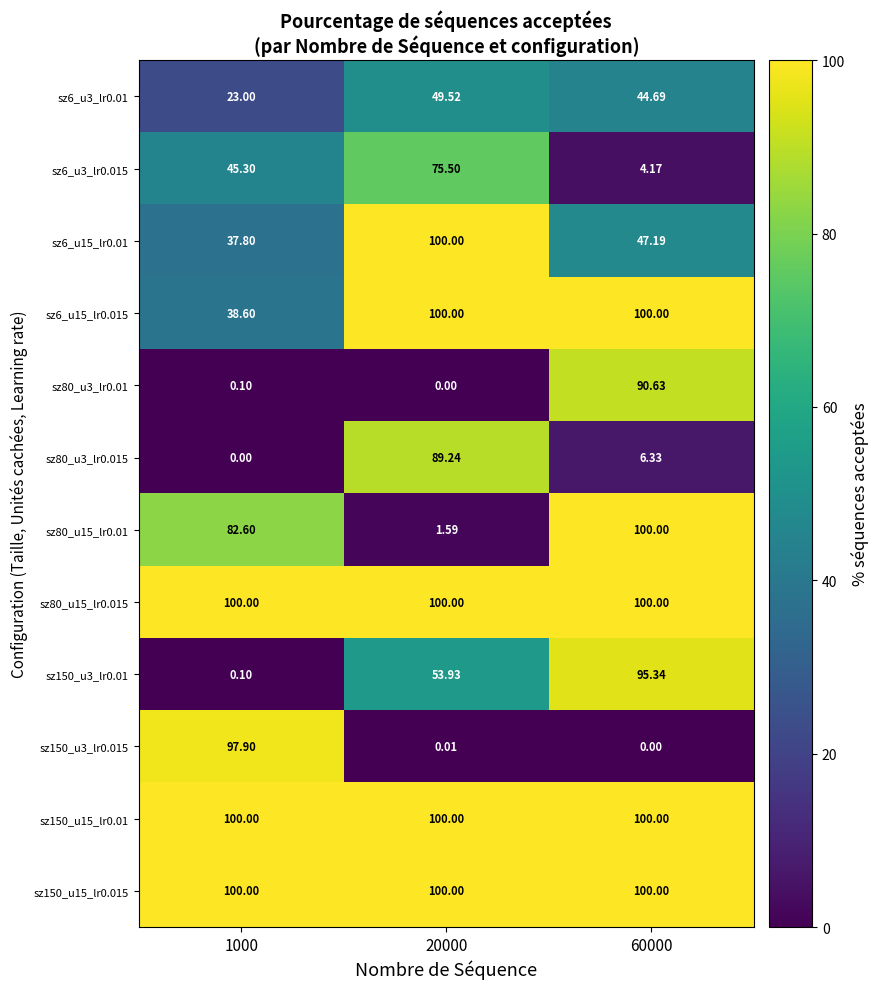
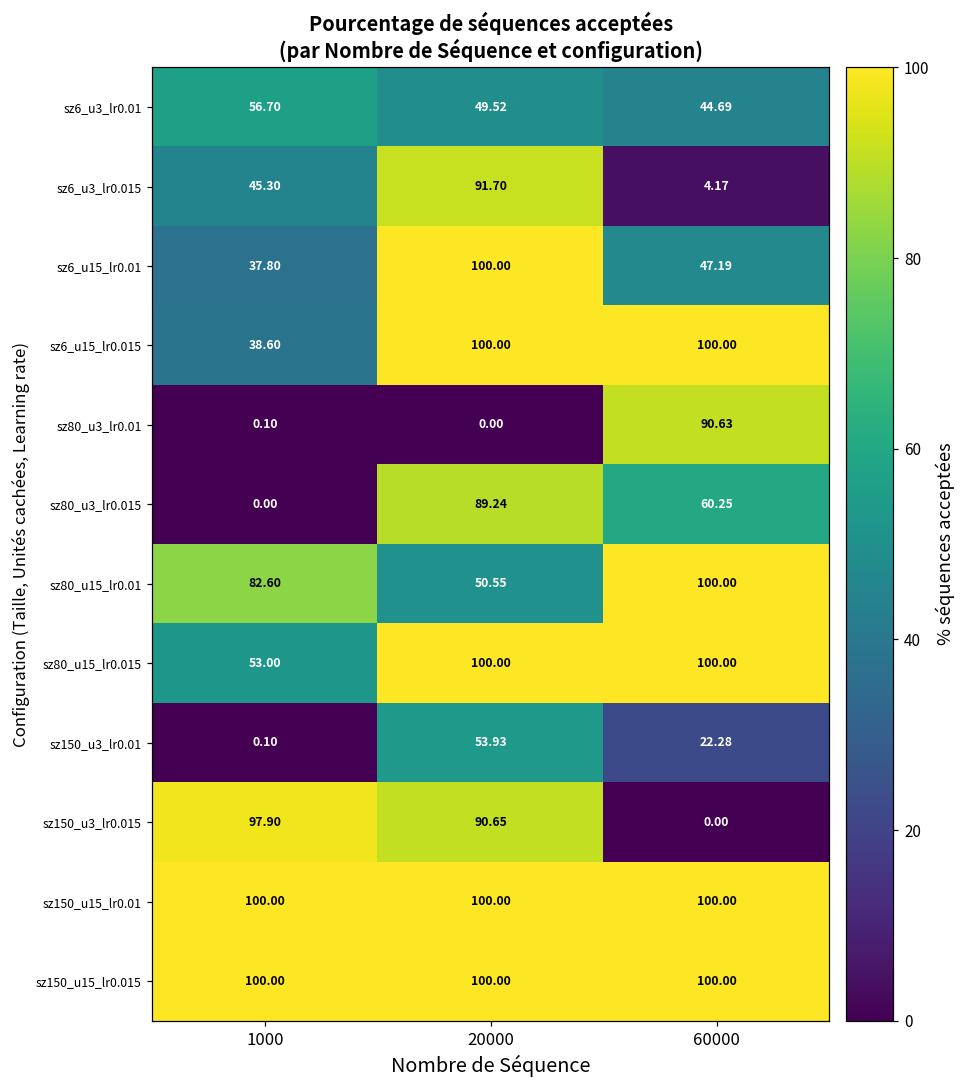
sz6_u3_lr0.01, 1000: 23.00 -> 56.70
sz6_u3_lr0.015, 20000: 75.50 -> 91.70
sz80_u3_lr0.015, 60000: 6.33 -> 60.25
sz80_u15_lr0.01, 20000: 1.59 -> 50.55
sz80_u15_lr0.015, 1000: 100.00 -> 53.00
sz150_u3_lr0.01, 60000: 95.34 -> 22.28
sz150_u3_lr0.015, 20000: 0.01 -> 90.65
